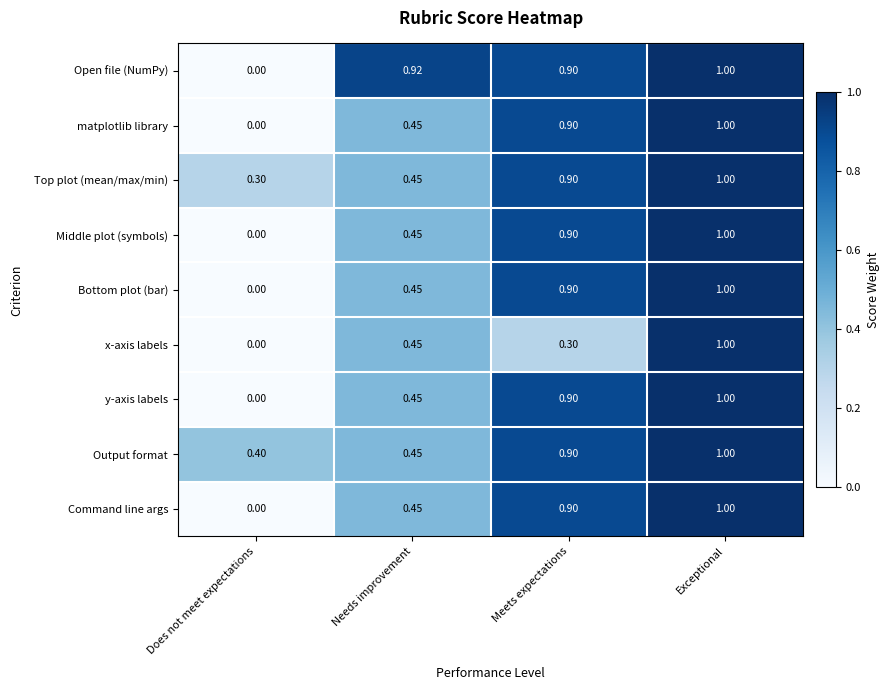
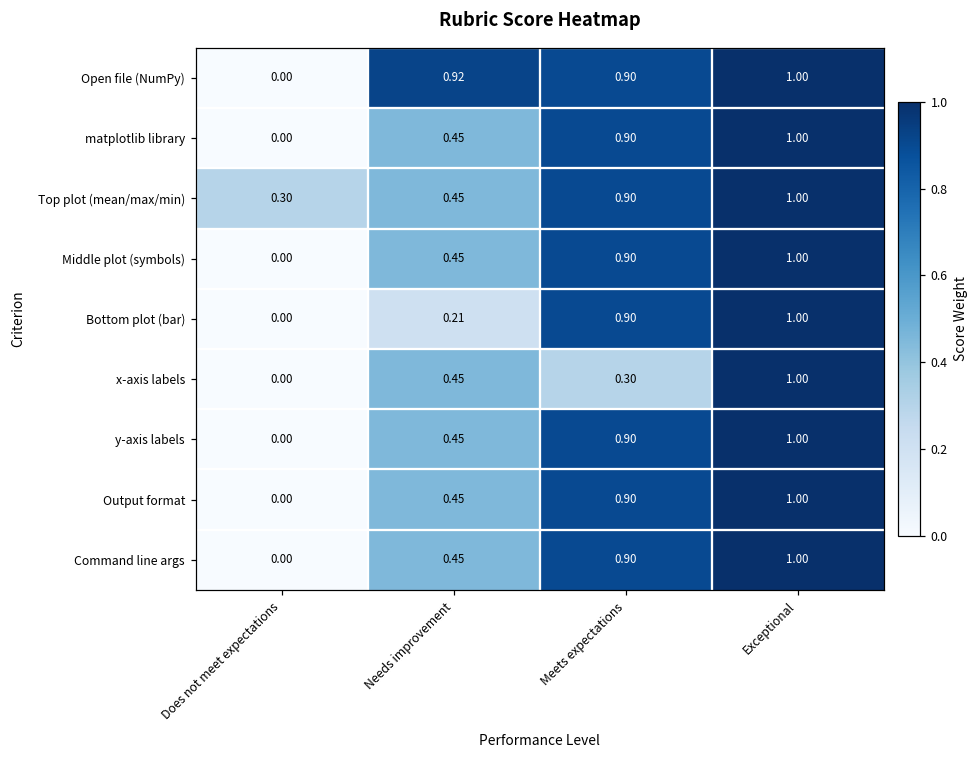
Bottom plot (bar), Needs improvement: 0.45 -> 0.21
Output format, Does not meet expectations: 0.40 -> 0.00
